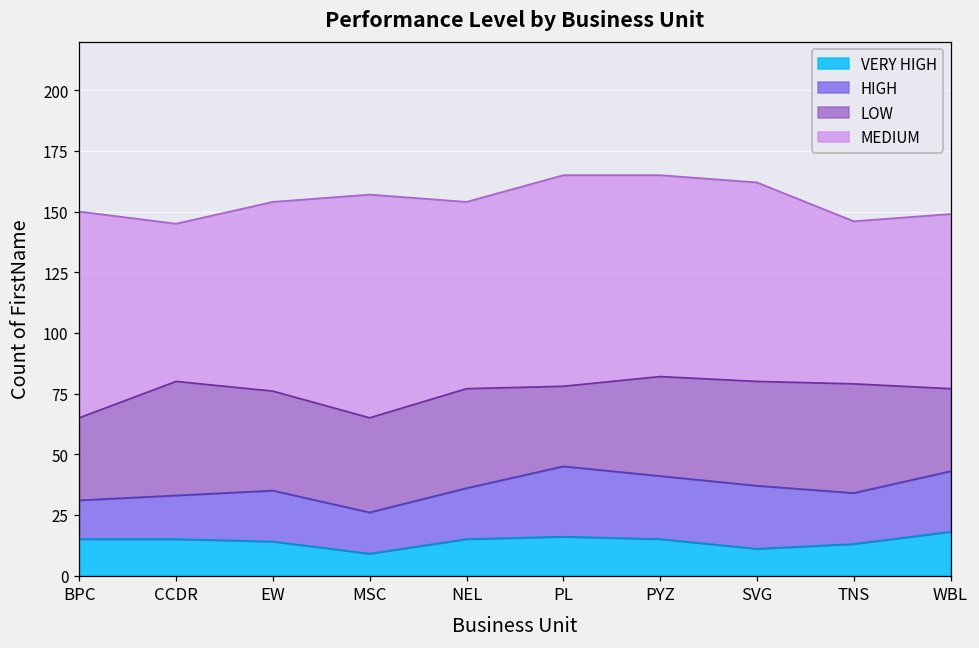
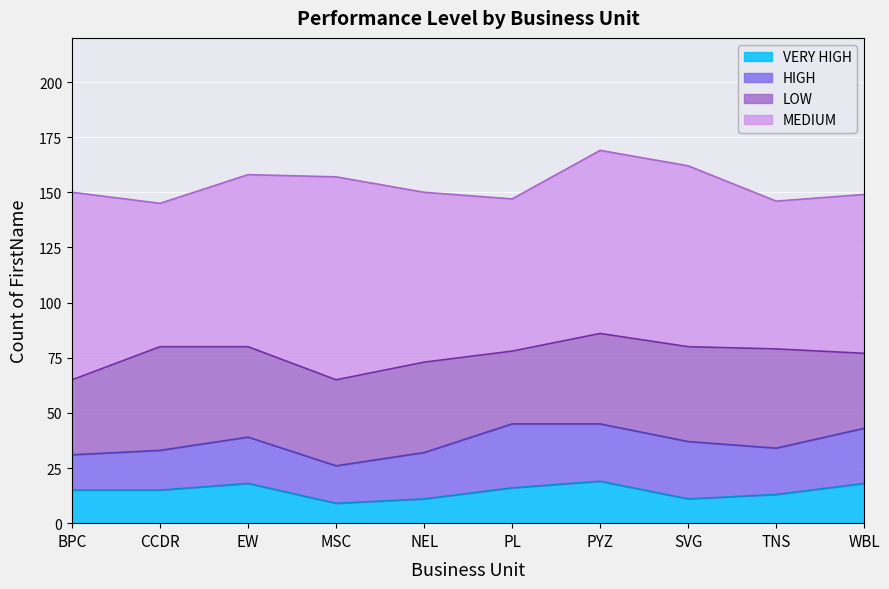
VERY HIGH, EW: 14 -> 18
VERY HIGH, NEL: 15 -> 11
MEDIUM, PL: 87 -> 69
VERY HIGH, PYZ: 15 -> 19
